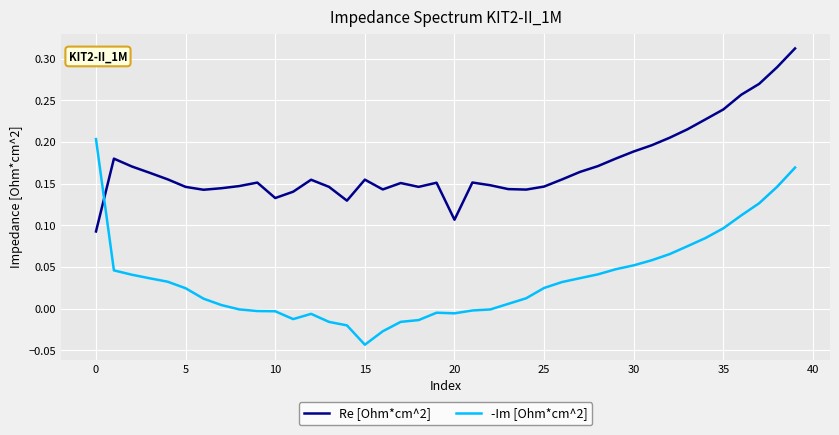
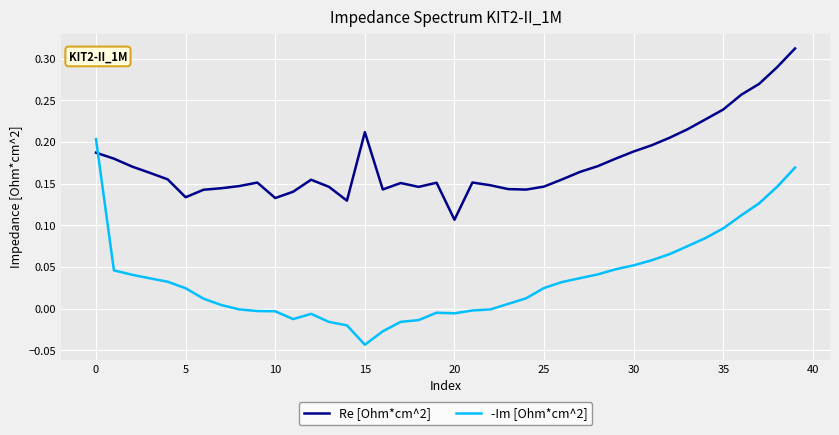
Re [Ohm*cm^2], 0: 0.09 -> 0.19
Re [Ohm*cm^2], 5: 0.15 -> 0.13
Re [Ohm*cm^2], 15: 0.15 -> 0.21
